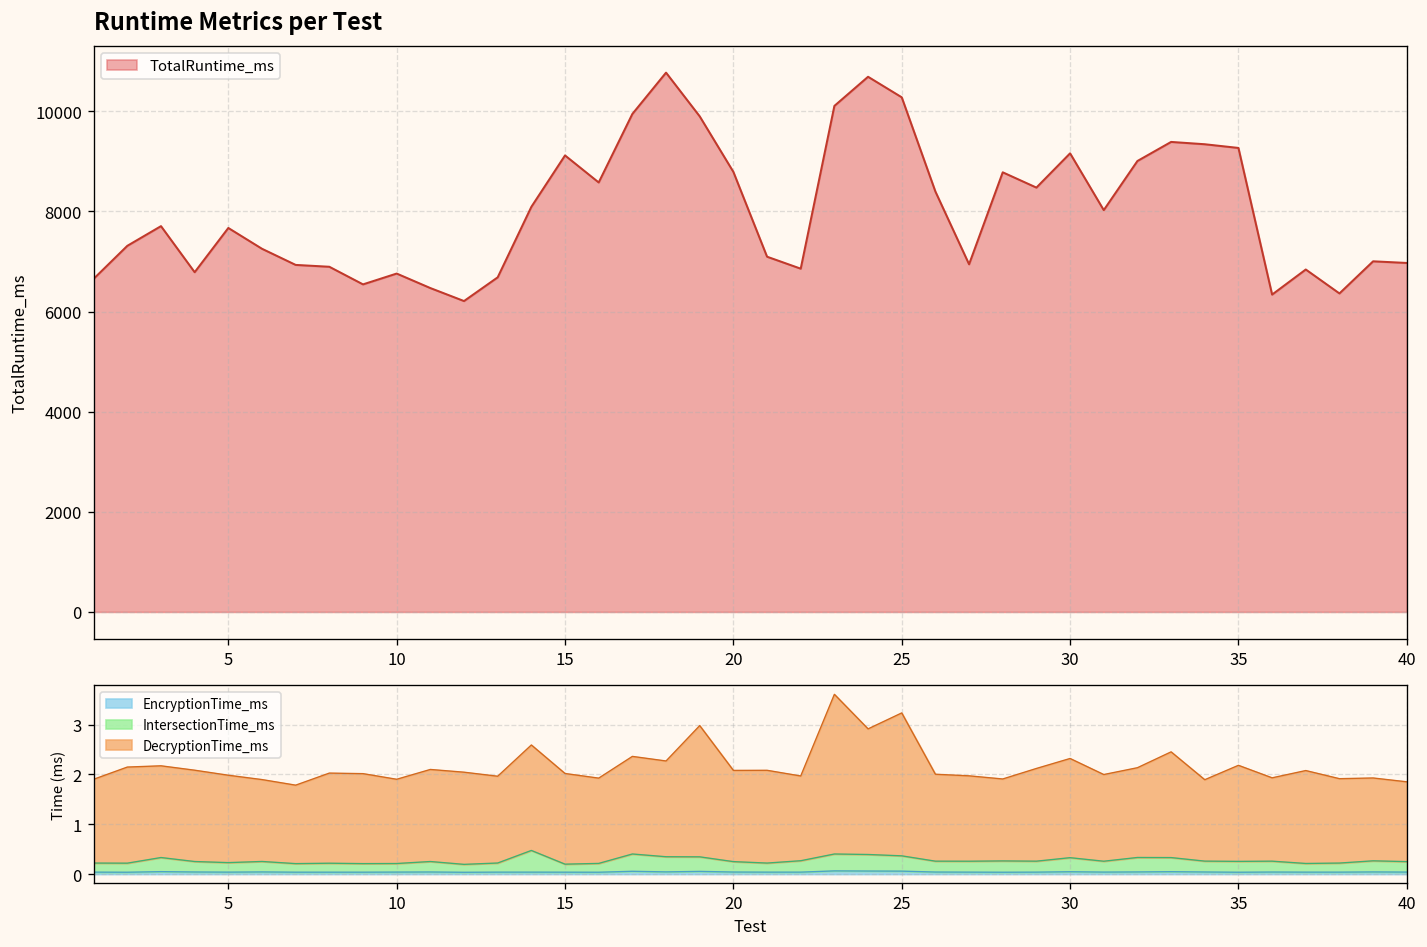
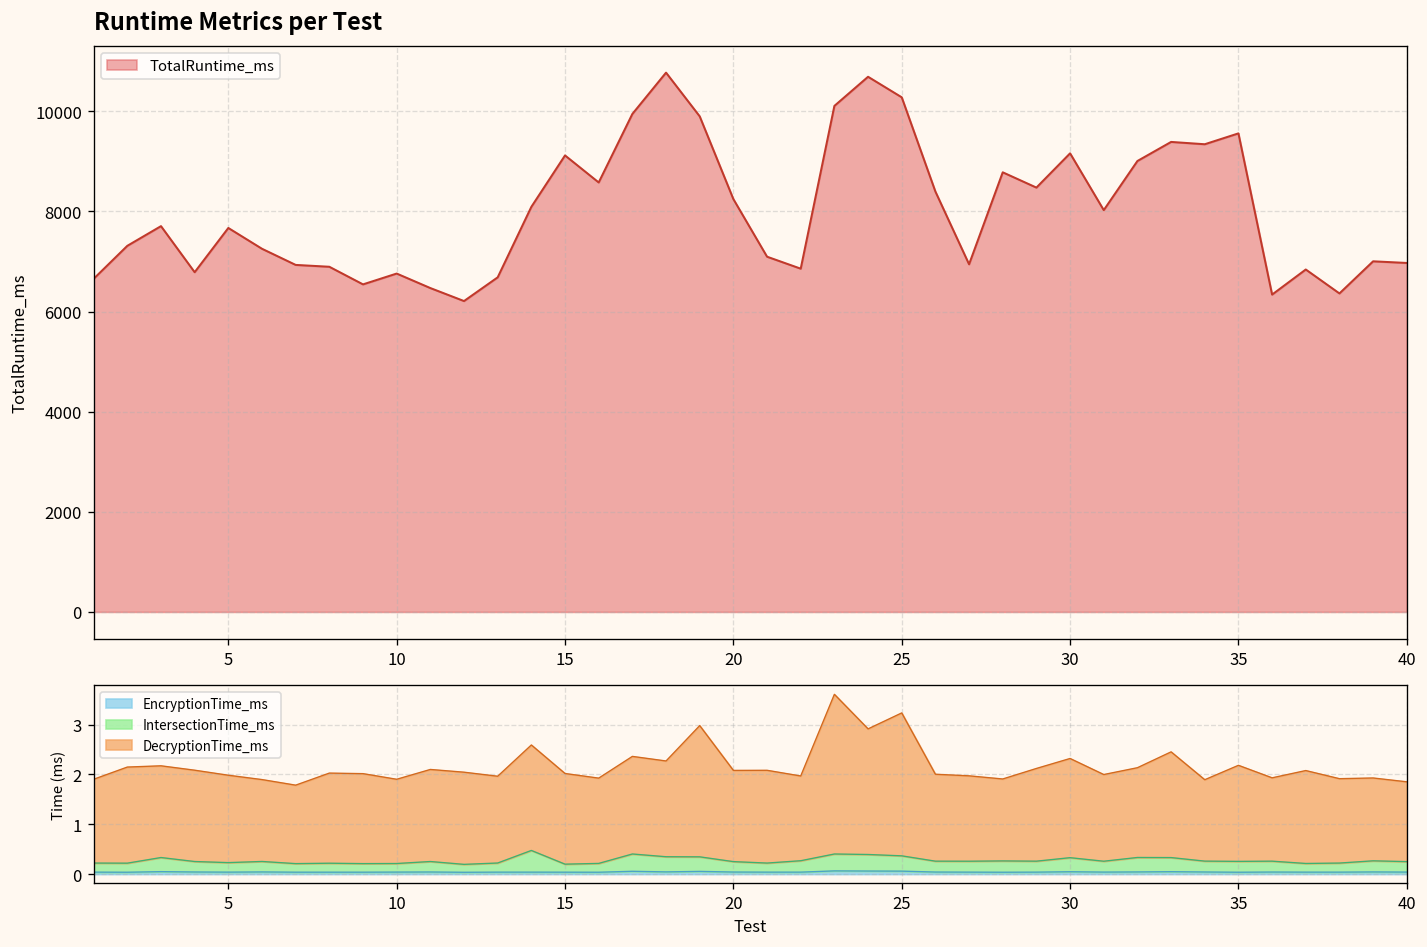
Runtime Metrics per Test, 20: 8800 -> 8200
Runtime Metrics per Test, 35: 9300 -> 9600
